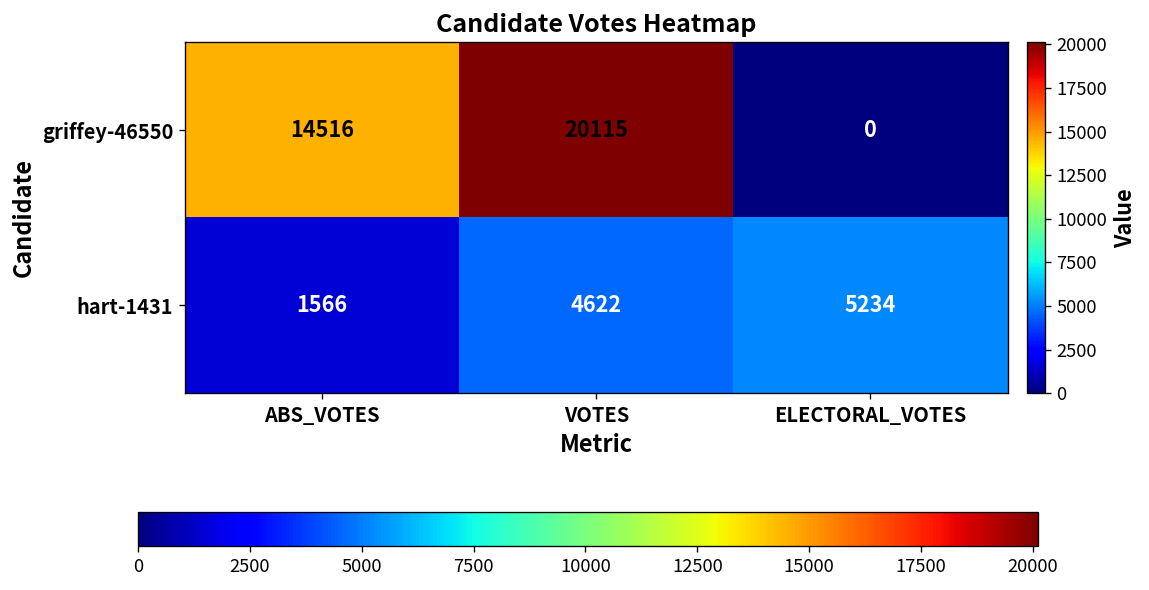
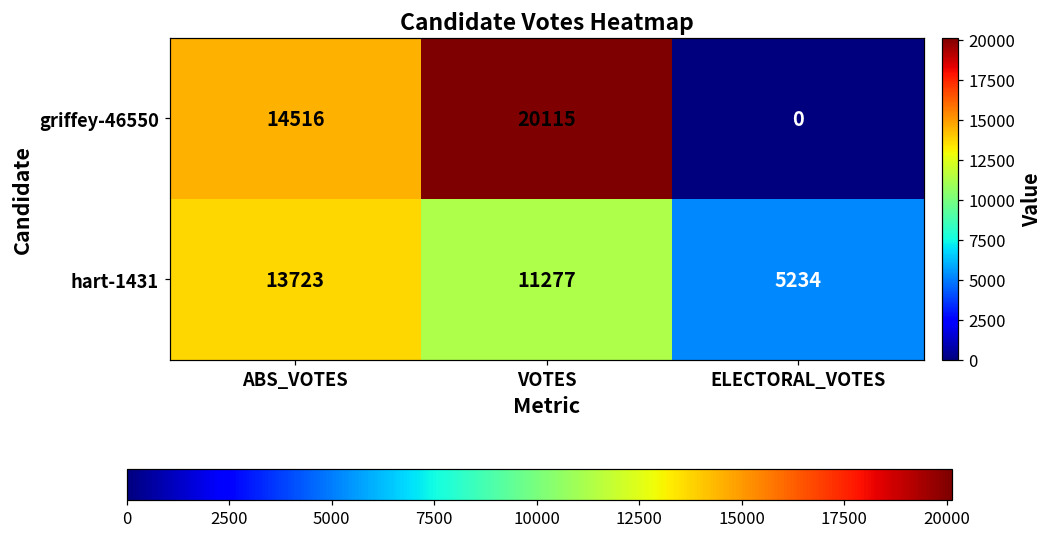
hart-1431, ABS_VOTES: 1566 -> 13723
hart-1431, VOTES: 4622 -> 11277
